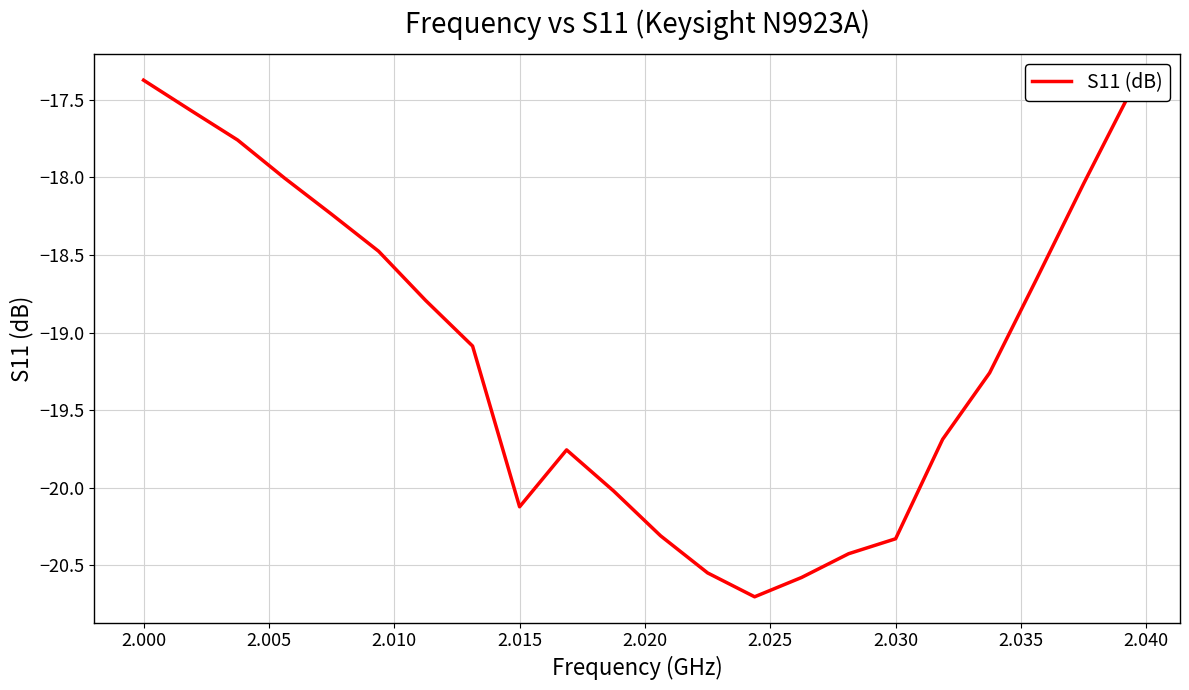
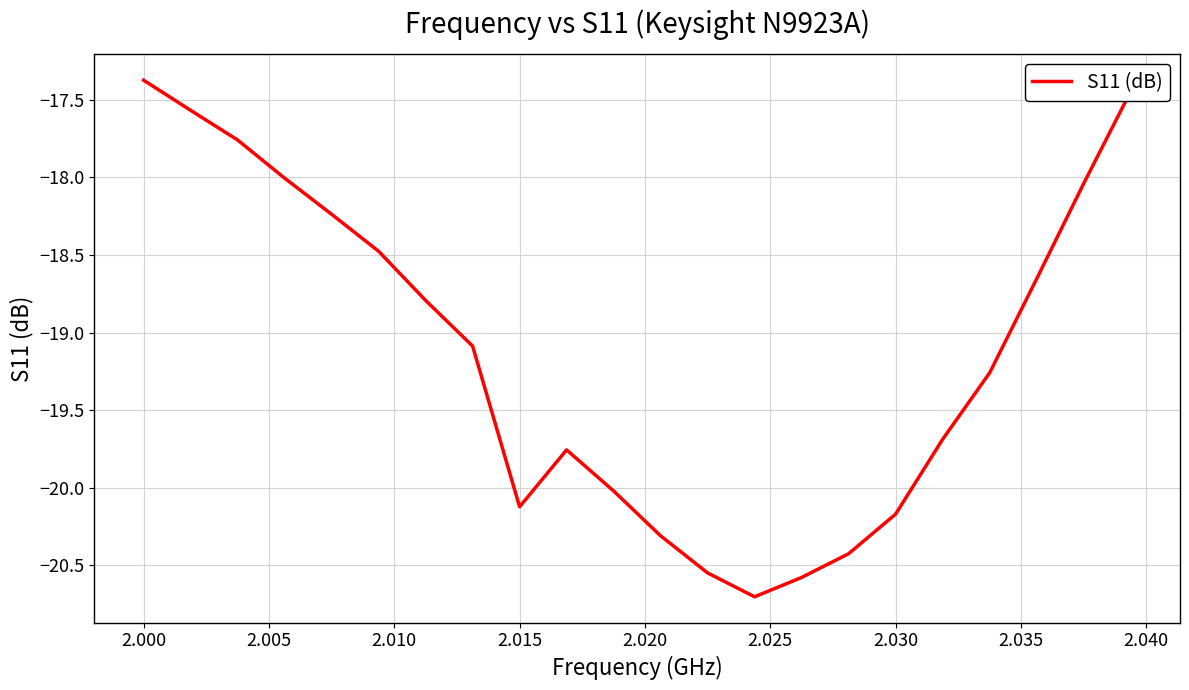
2.030: -20.33 -> -20.17
